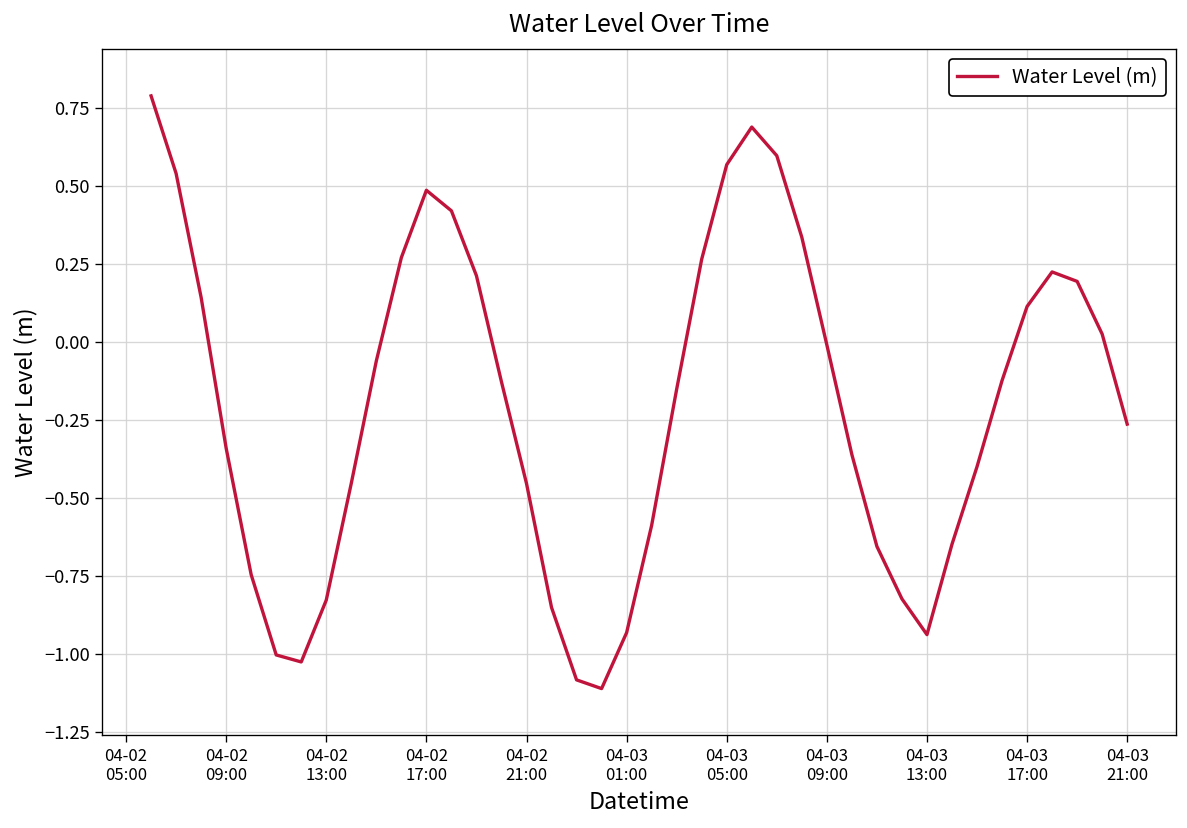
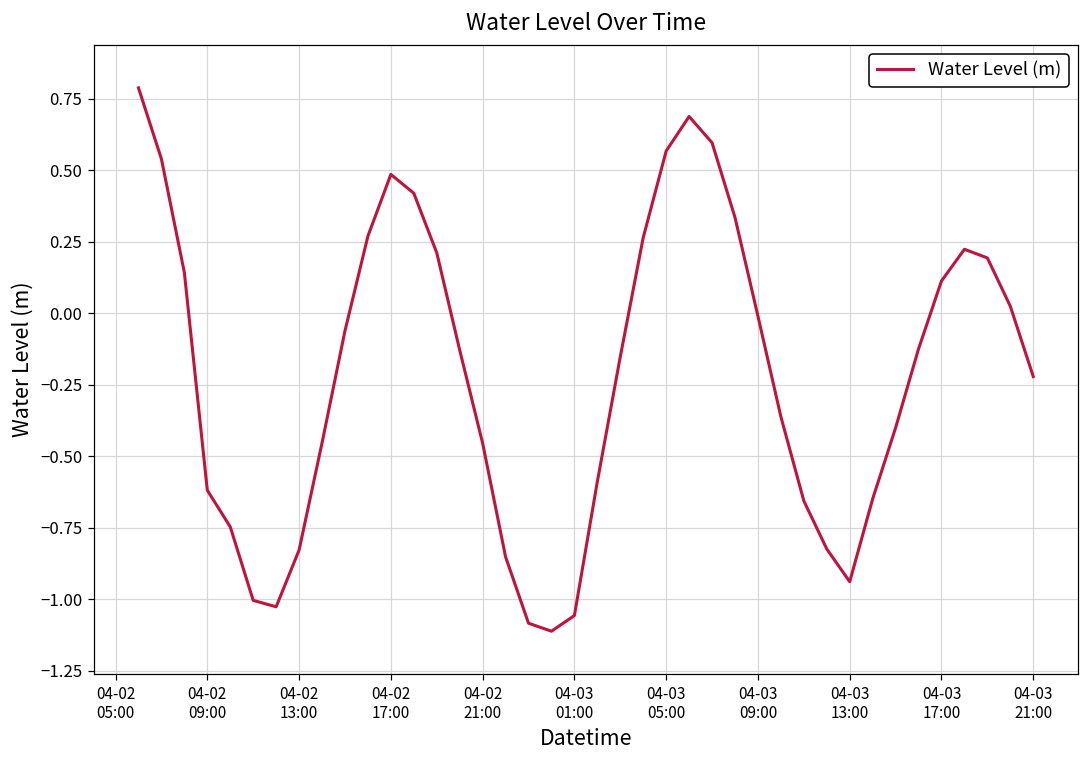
04-02 09:00: -0.34 -> -0.62
04-03 01:00: -0.93 -> -1.06
04-03 21:00: -0.26 -> -0.22
